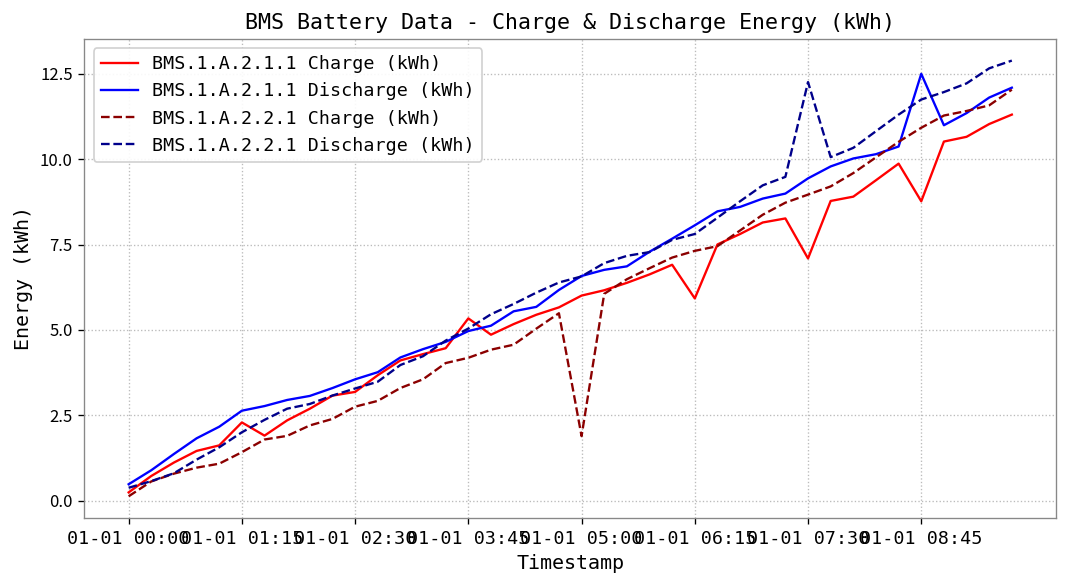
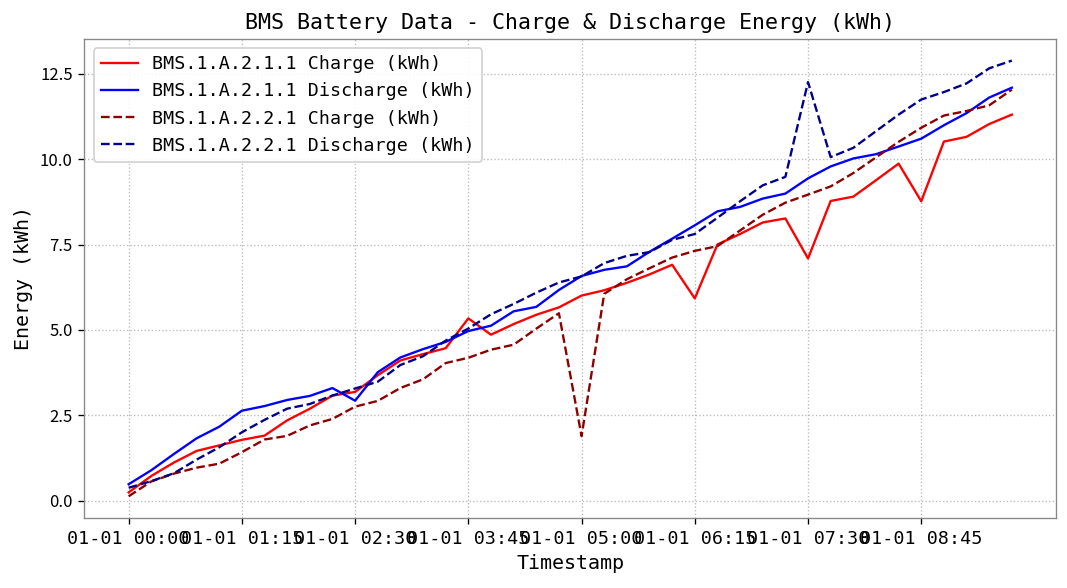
BMS.1.A.2.1.1 Charge (kWh), 01-01 01:15: 2.3 -> 1.8
BMS.1.A.2.1.1 Discharge (kWh), 01-01 02:30: 3.6 -> 2.9
BMS.1.A.2.1.1 Discharge (kWh), 01-01 08:45: 12.5 -> 10.6
